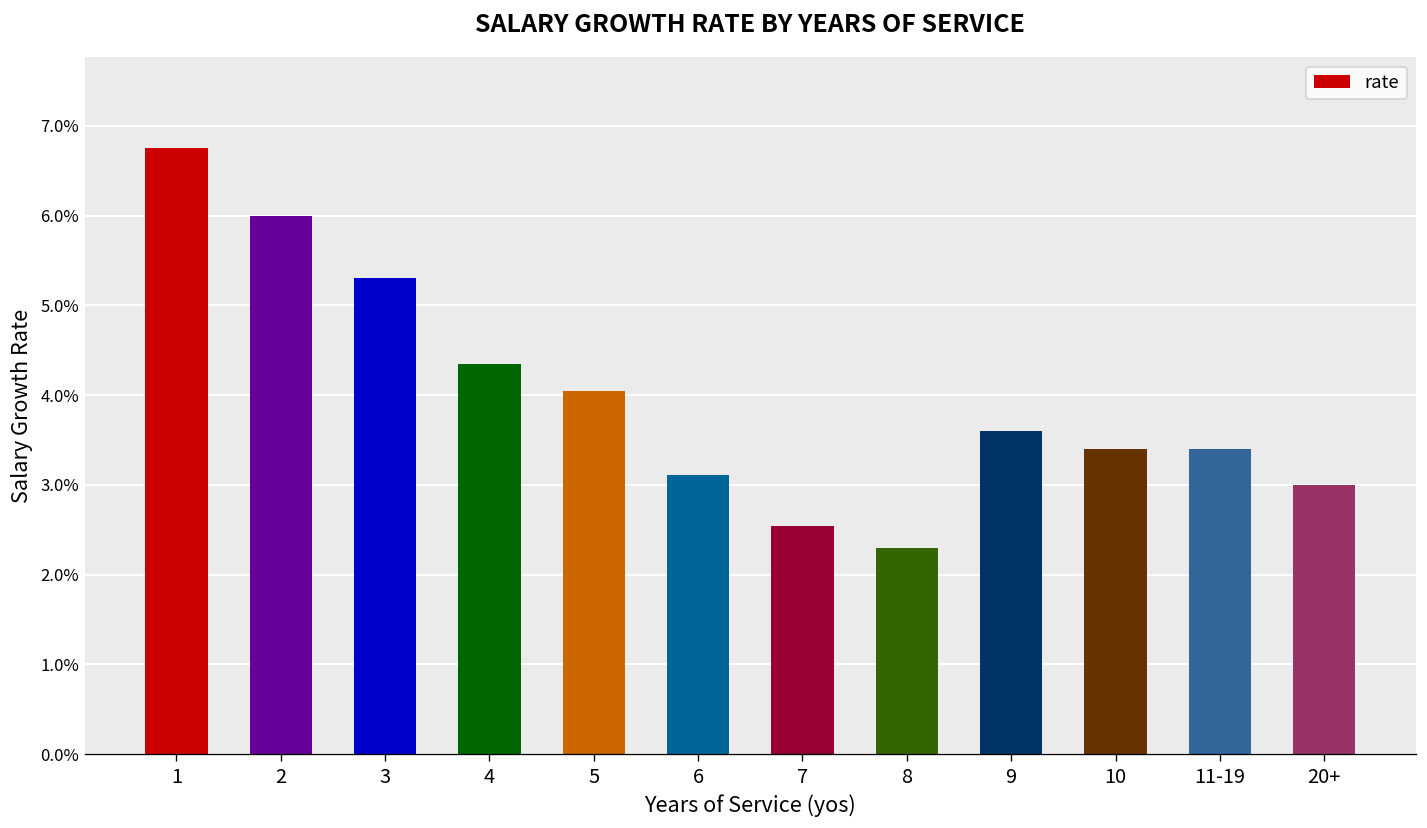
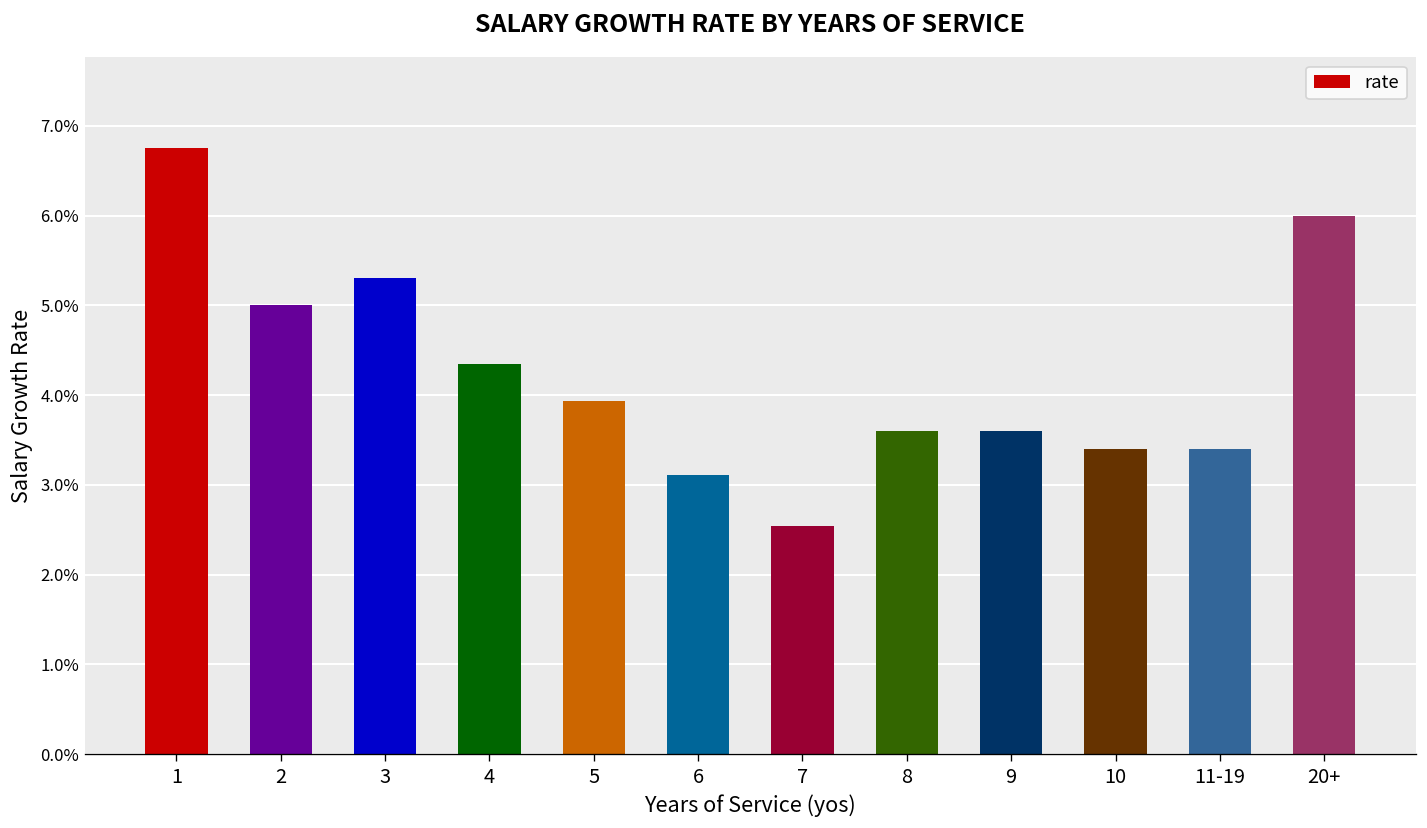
2: 6.0% -> 5.0%
5: 4.1% -> 3.9%
8: 2.3% -> 3.6%
20+: 3.0% -> 6.0%
